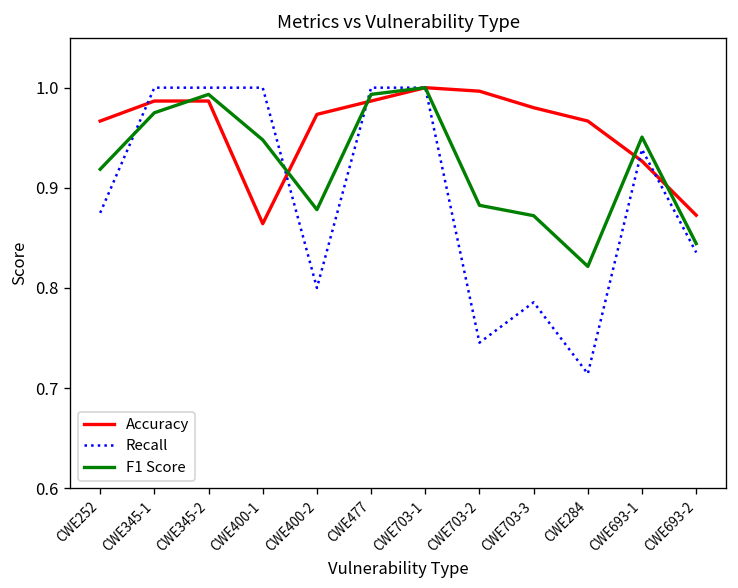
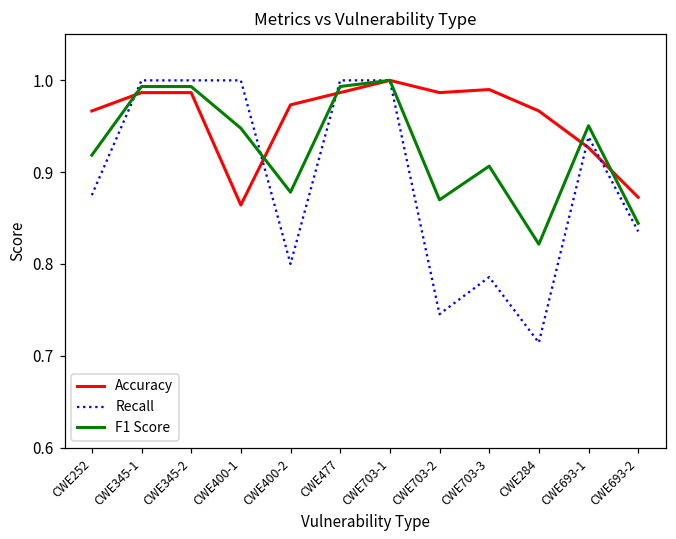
F1 Score, CWE345-1: 0.97 -> 0.99
Accuracy, CWE703-2: 1.00 -> 0.99
F1 Score, CWE703-2: 0.88 -> 0.87
Accuracy, CWE703-3: 0.98 -> 0.99
F1 Score, CWE703-3: 0.87 -> 0.91
